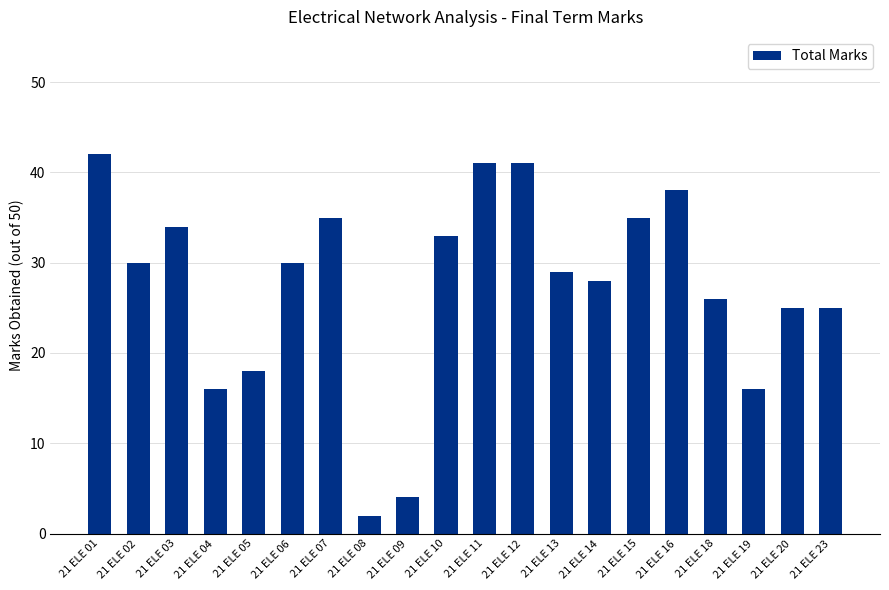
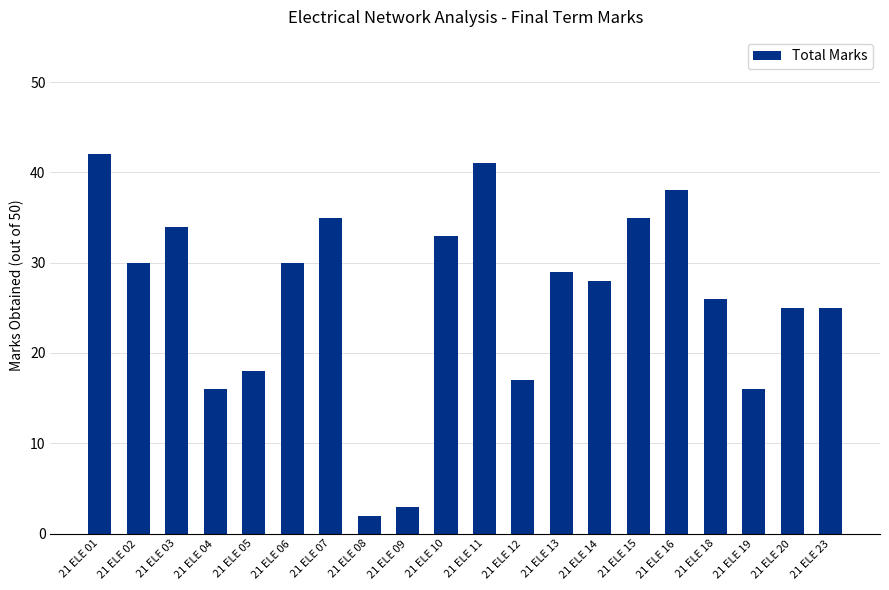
21 ELE 09: 4 -> 3
21 ELE 12: 41 -> 17
